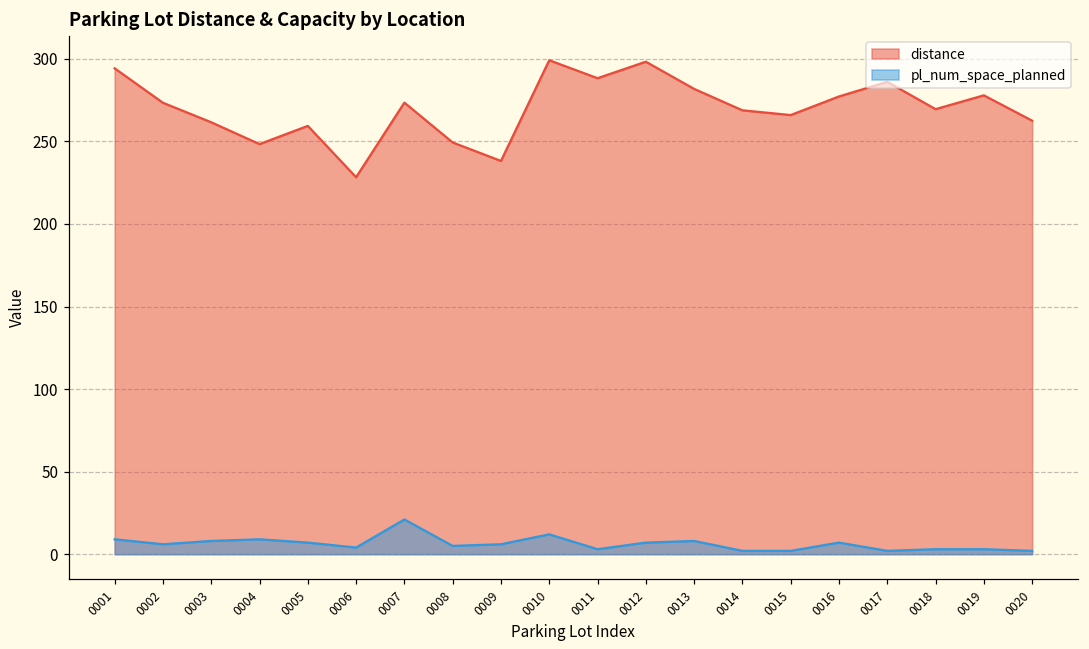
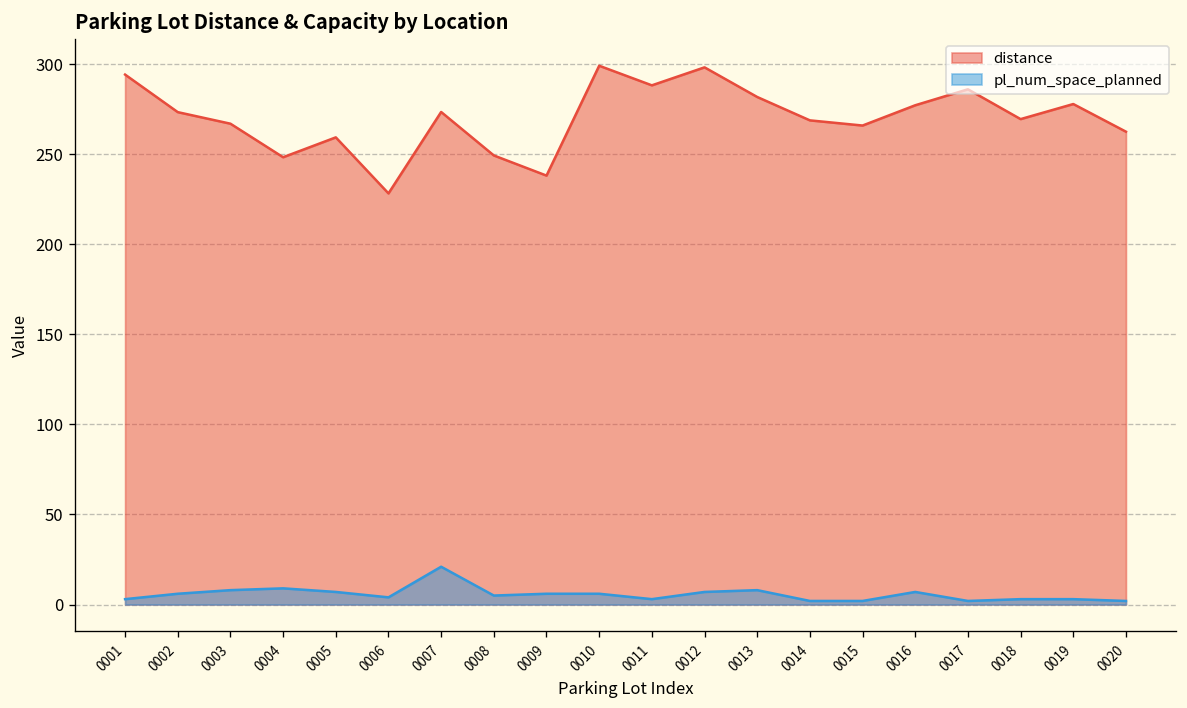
pl_num_space_planned, 0001: 9 -> 3
distance, 0003: 262 -> 267
pl_num_space_planned, 0010: 12 -> 6
